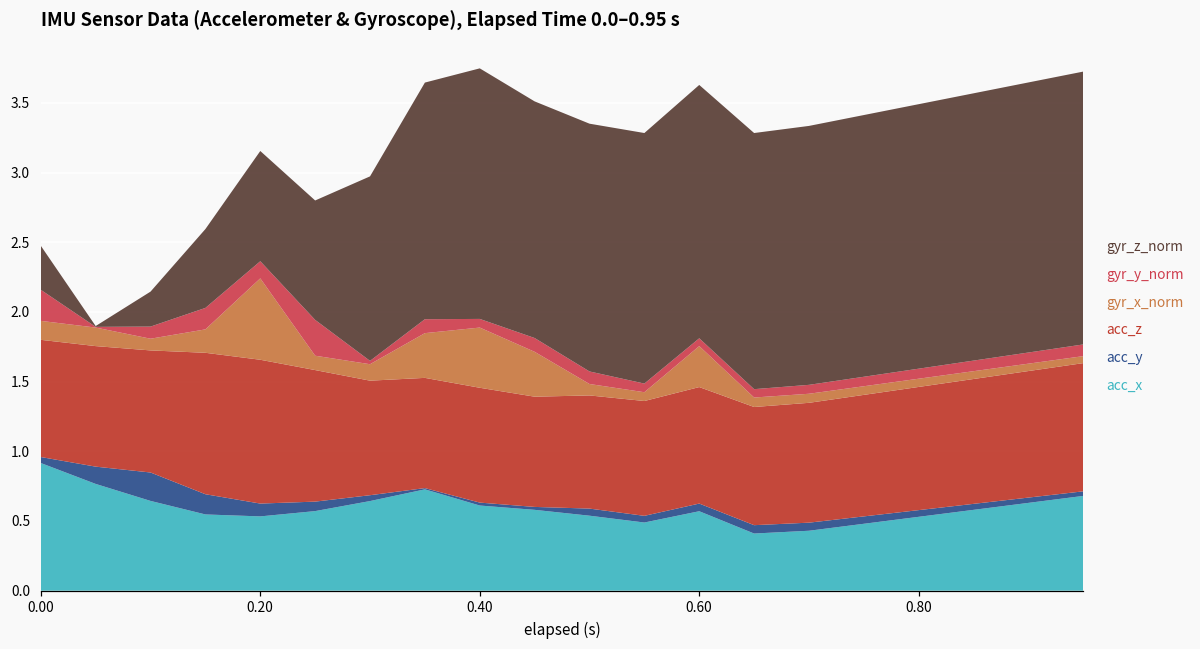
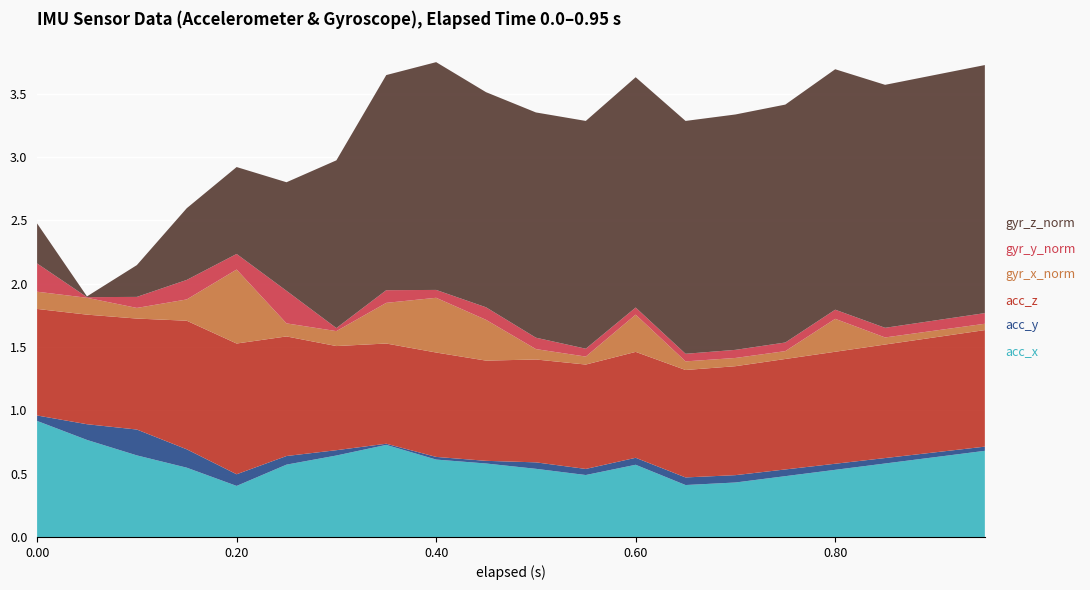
acc_x, 0.20: 0.53 -> 0.40
gyr_z_norm, 0.20: 0.79 -> 0.69
gyr_x_norm, 0.80: 0.06 -> 0.26
